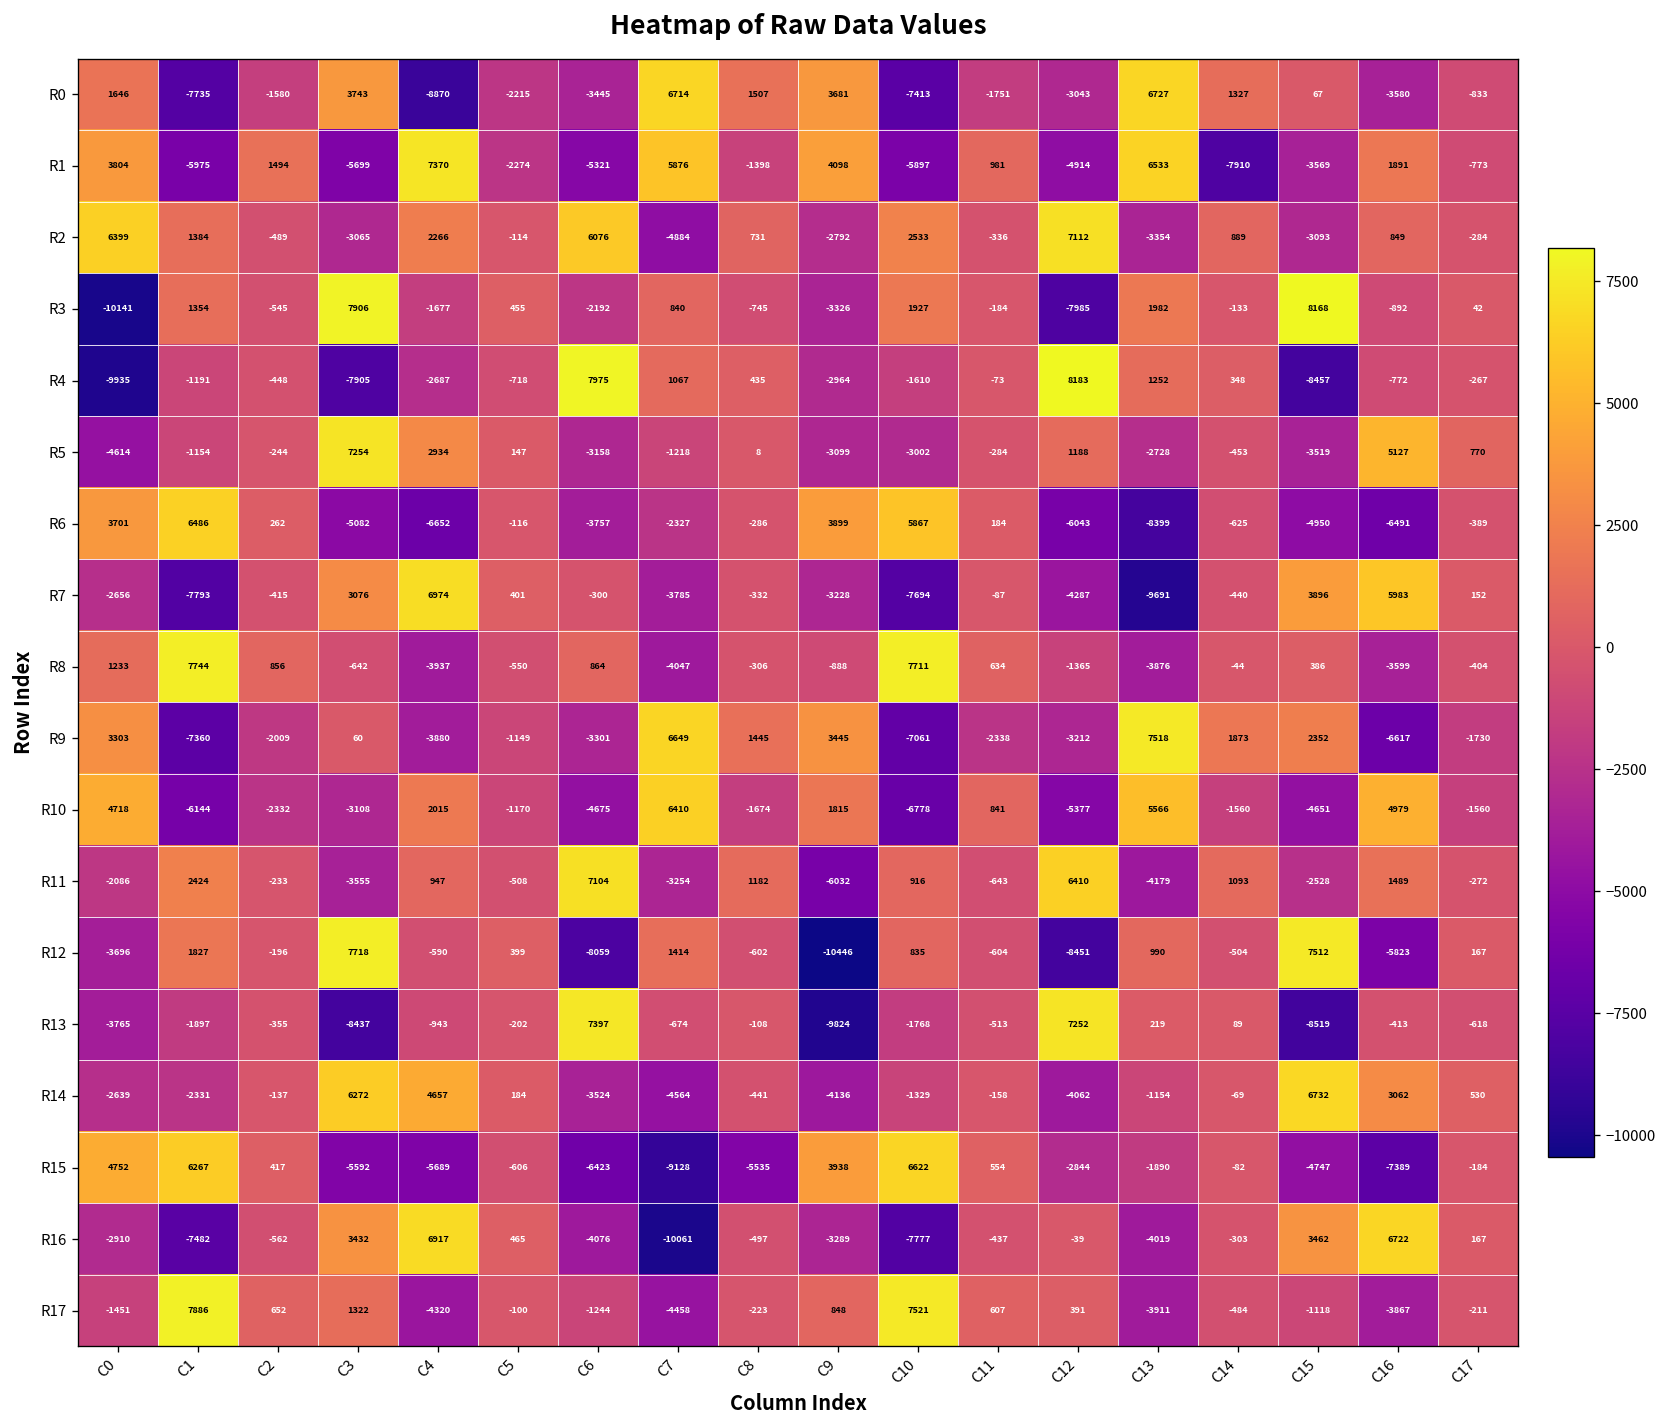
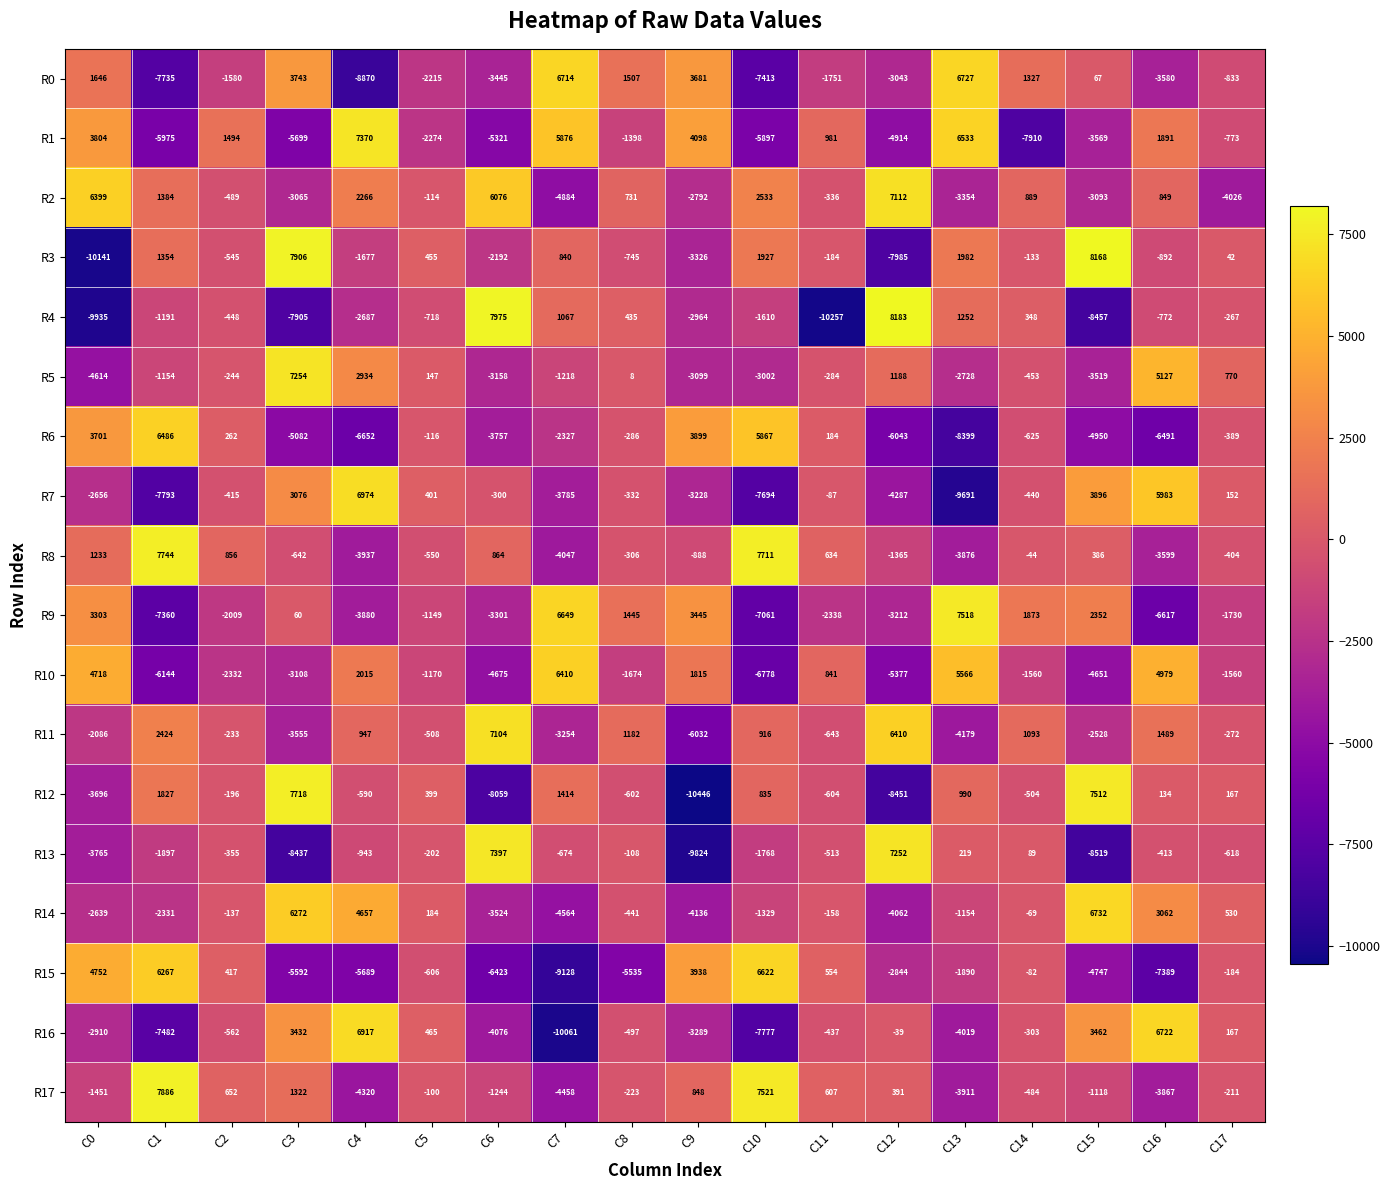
R2, C17: -284 -> -4026
R4, C11: -73 -> -10257
R12, C16: -5823 -> 134
